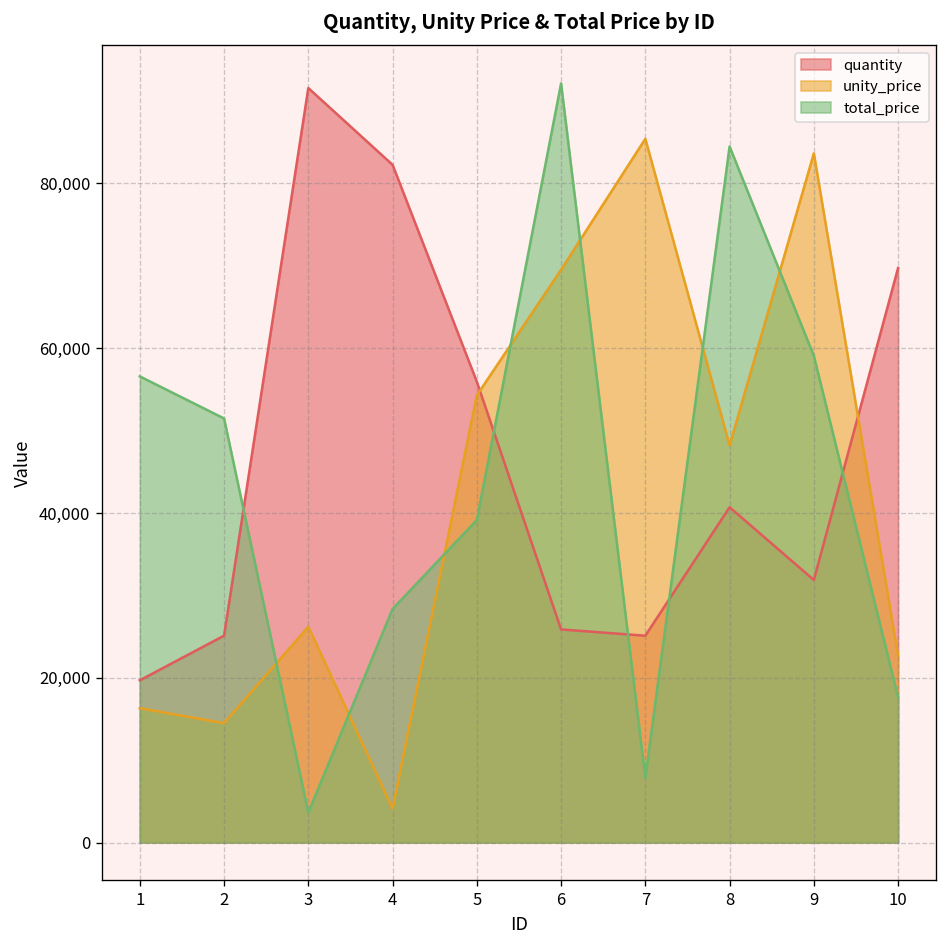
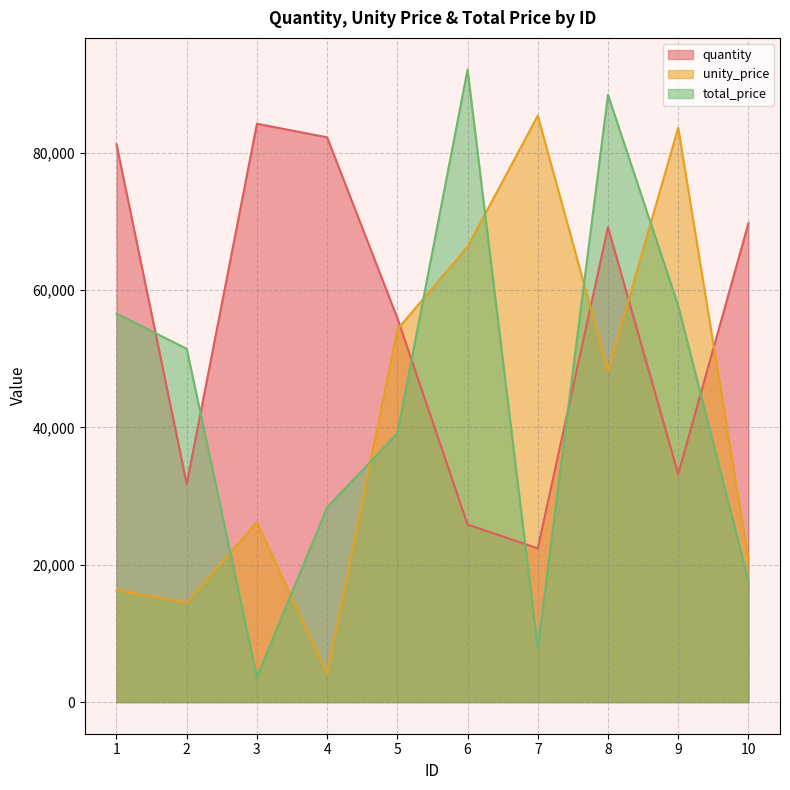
quantity, 1: 20,000 -> 81,000
quantity, 2: 25,000 -> 32,000
quantity, 3: 92,000 -> 84,000
unity_price, 6: 70,000 -> 66,000
quantity, 7: 25,000 -> 22,000
quantity, 8: 41,000 -> 69,000
total_price, 8: 84,000 -> 88,000
quantity, 9: 32,000 -> 33,000
total_price, 9: 59,000 -> 58,000
unity_price, 10: 23,000 -> 21,000
